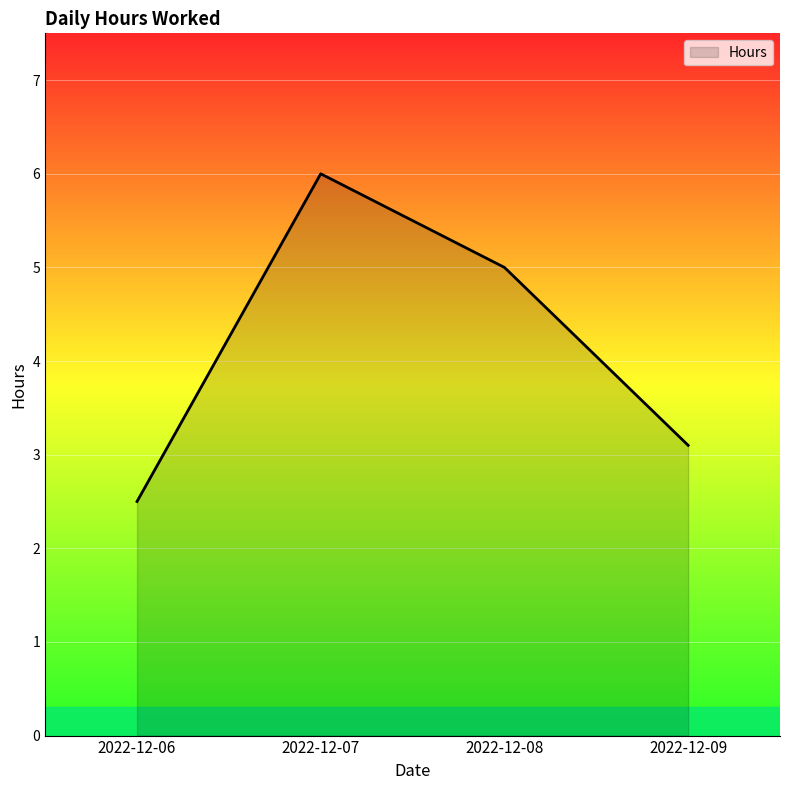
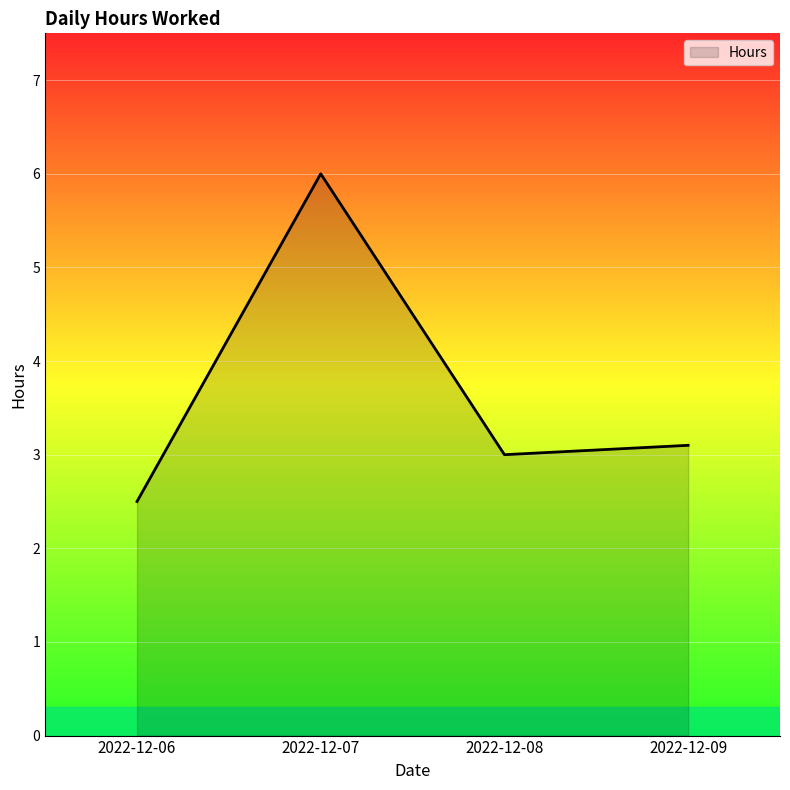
2022-12-08: 5 -> 3
